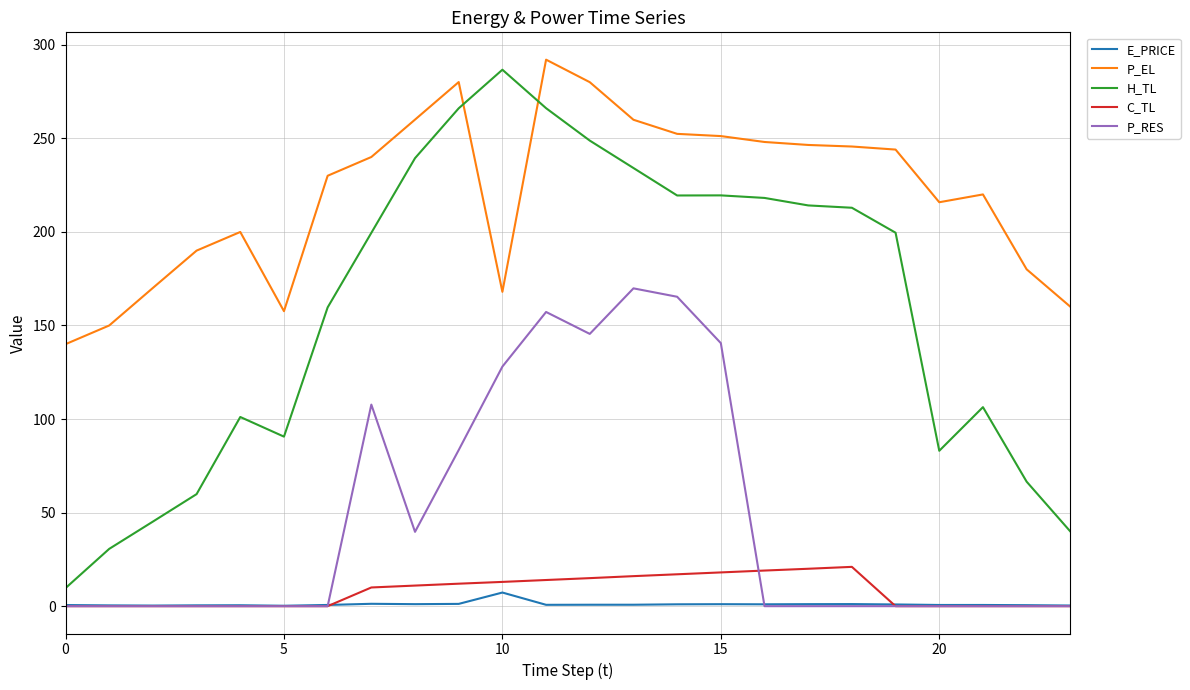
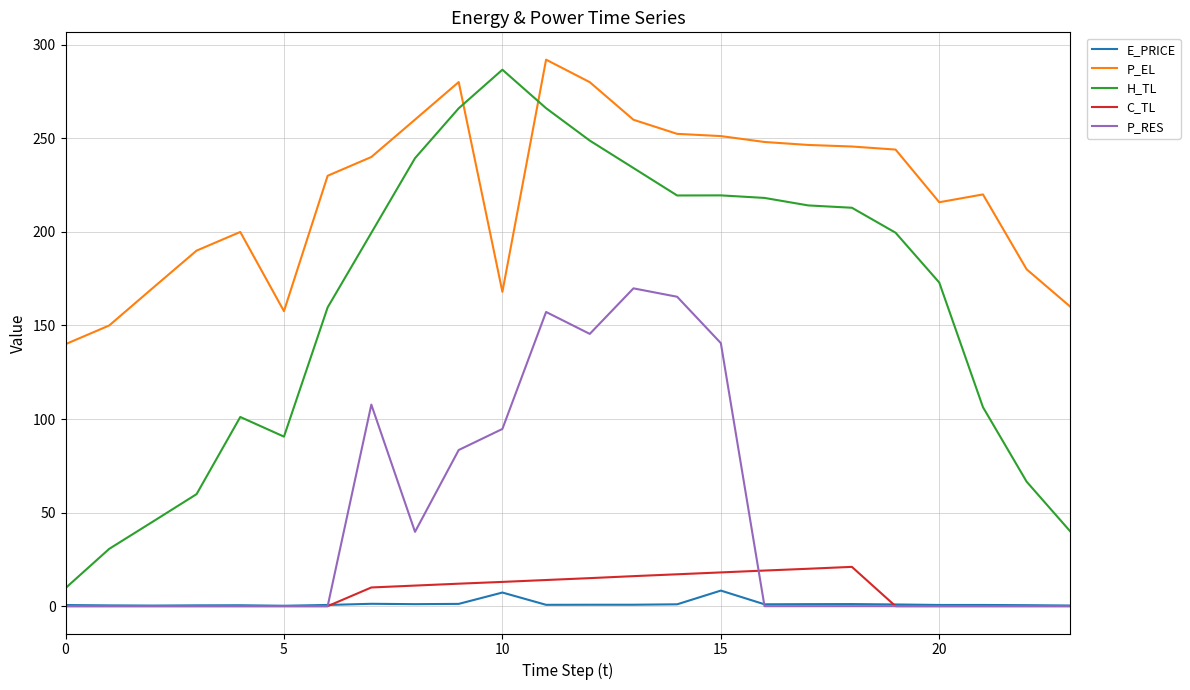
P_RES, 10: 128 -> 95
E_PRICE, 15: 1 -> 8
H_TL, 20: 83 -> 173
